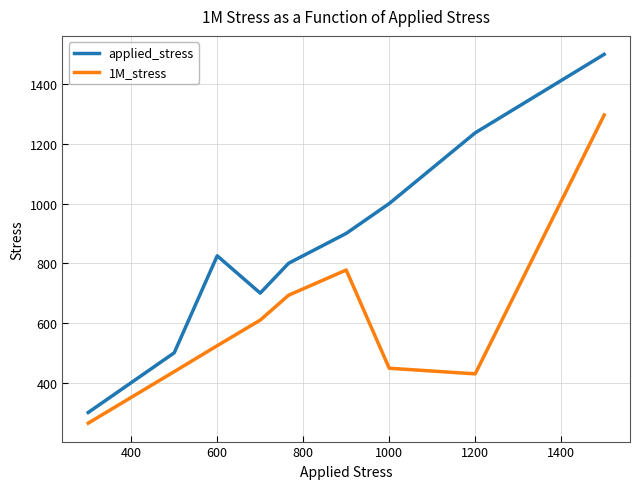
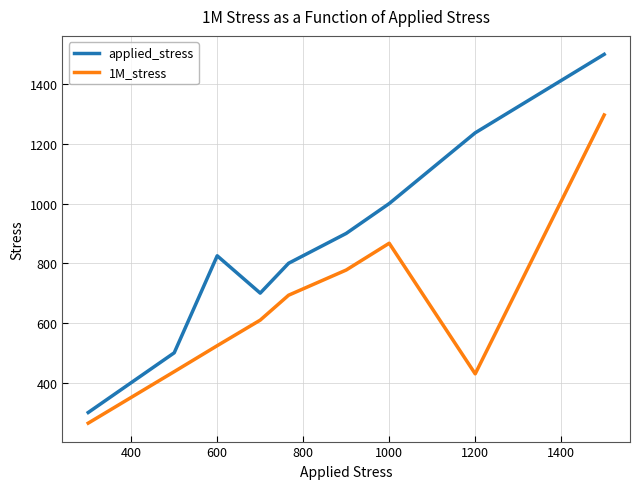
1M_stress, 1000: 450 -> 870
